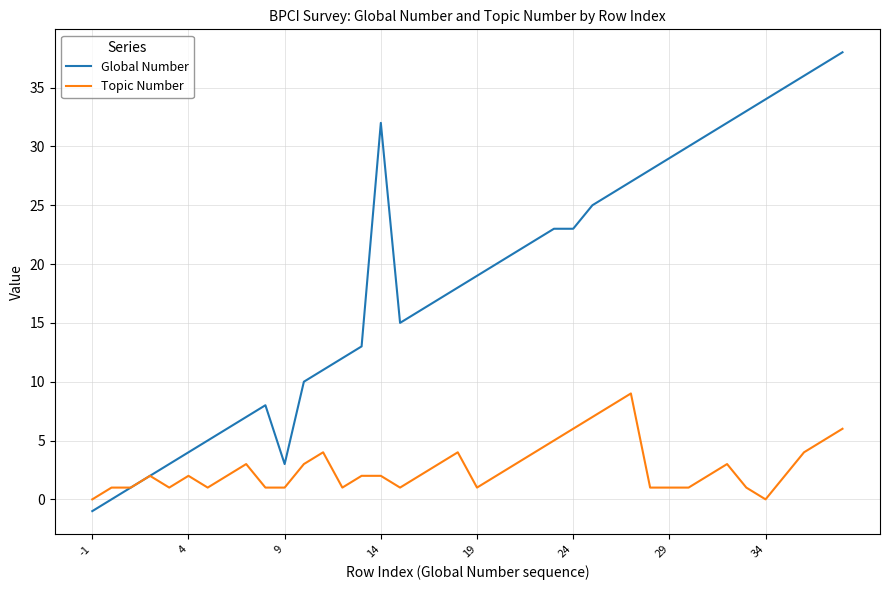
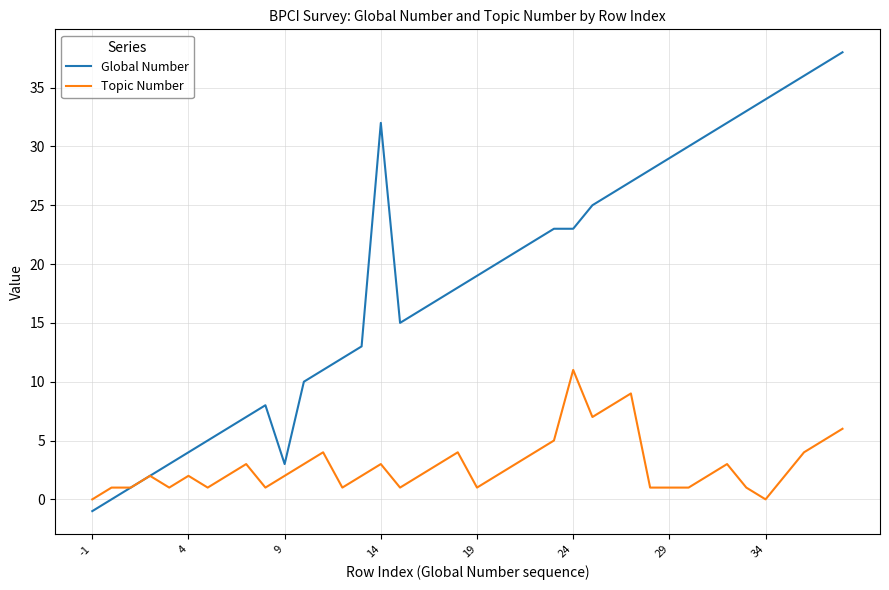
Topic Number, 9: 1 -> 2
Topic Number, 14: 2 -> 3
Topic Number, 24: 6 -> 11
